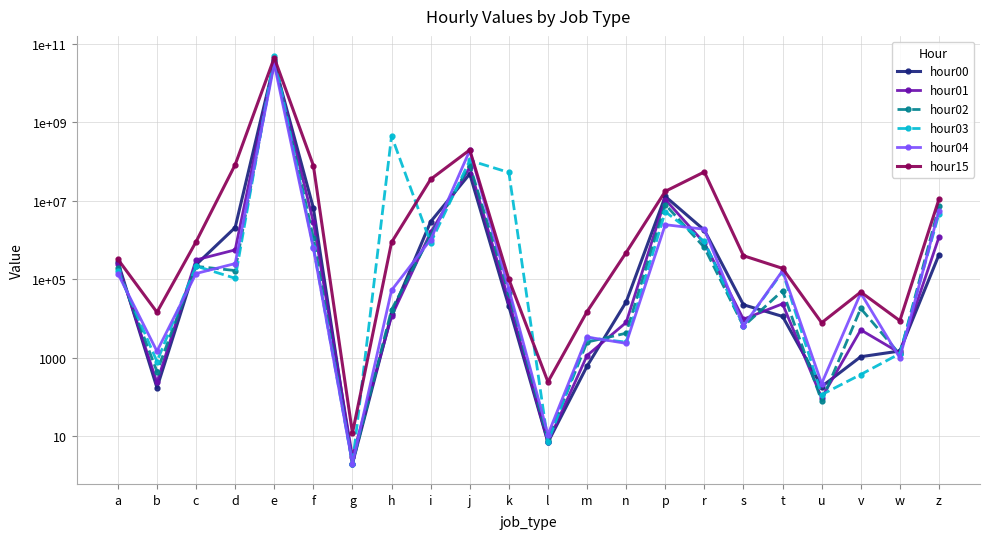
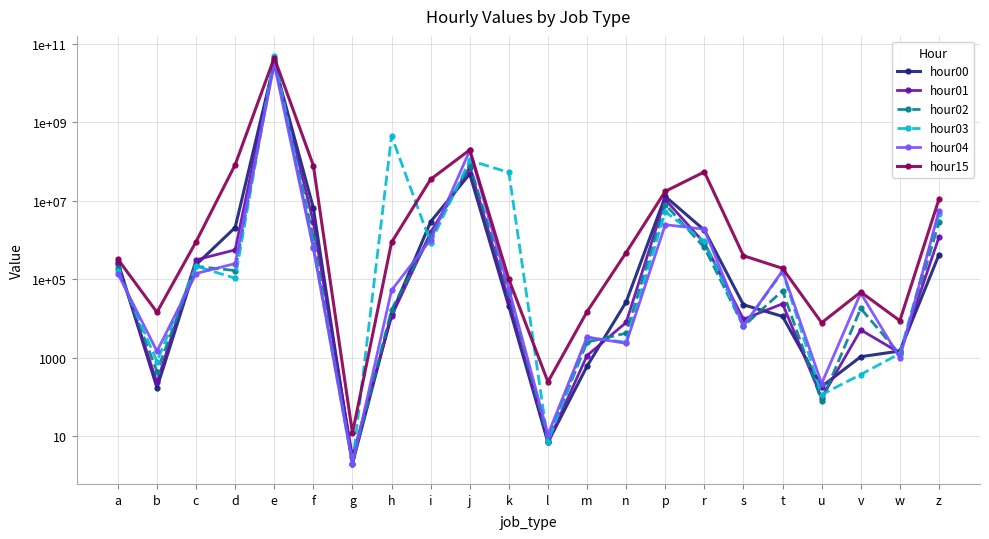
hour02, z: 7000000 -> 3000000
